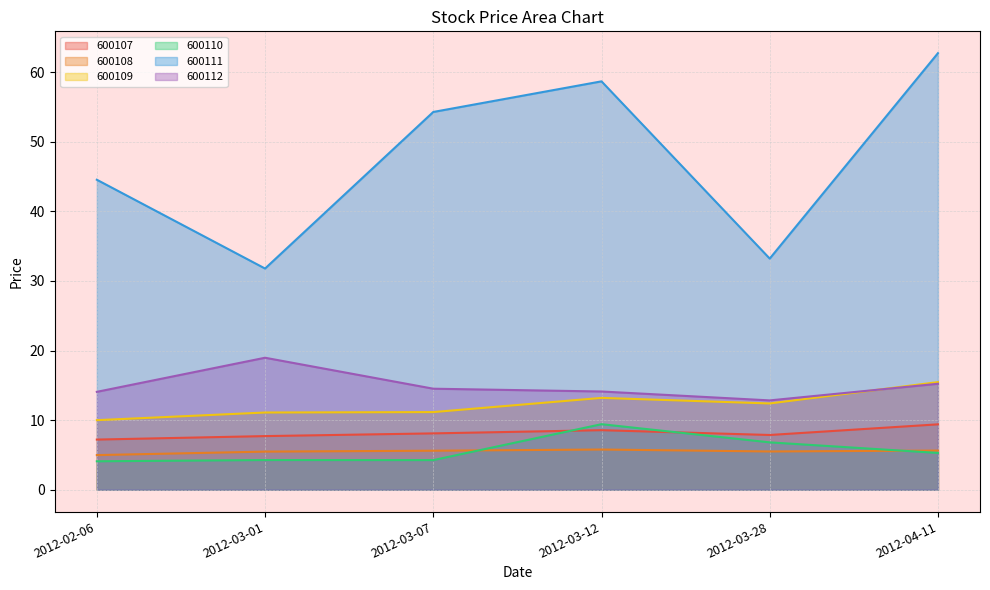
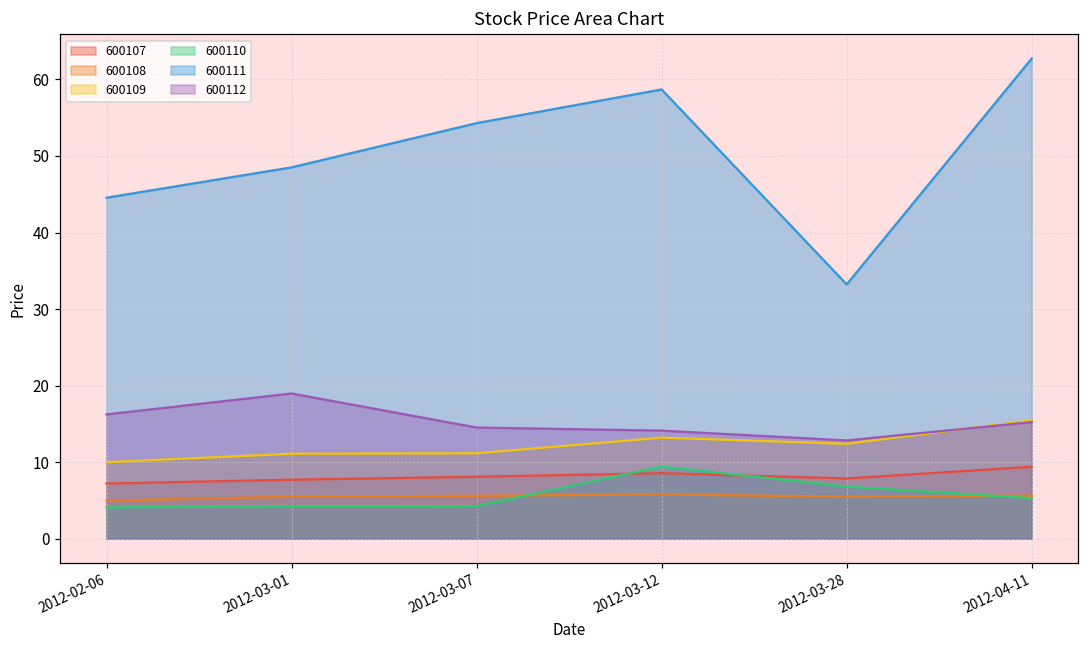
600112, 2012-02-06: 14 -> 16
600111, 2012-03-01: 32 -> 49
